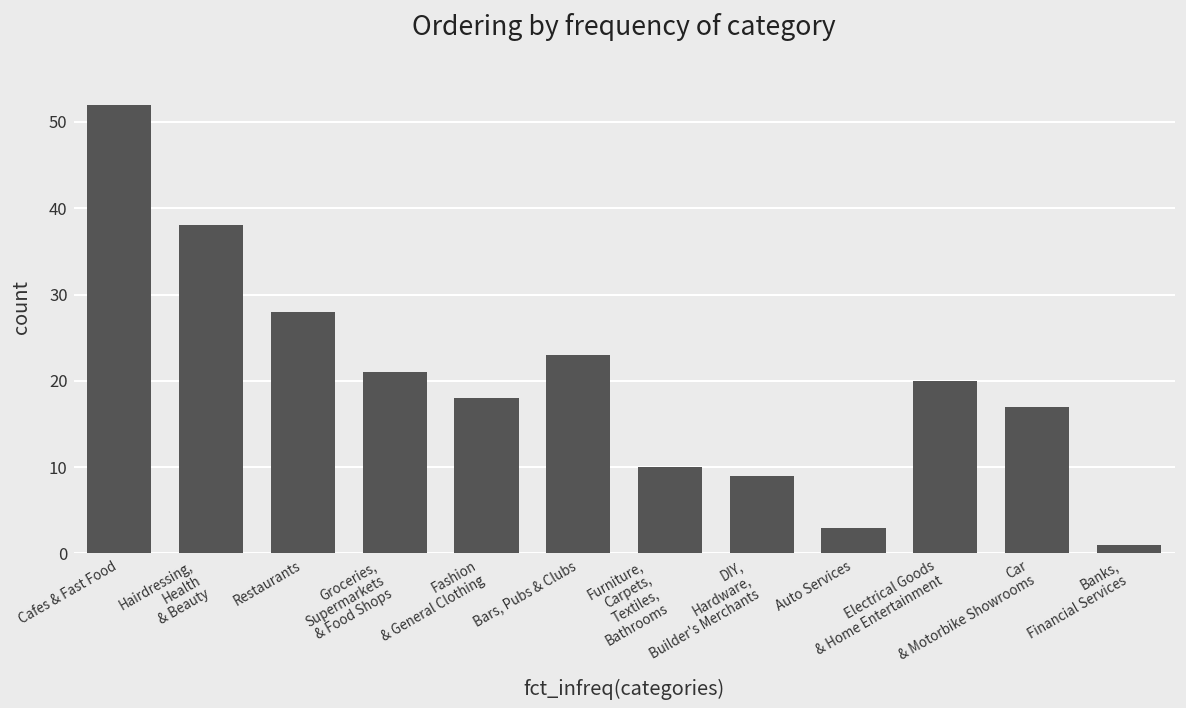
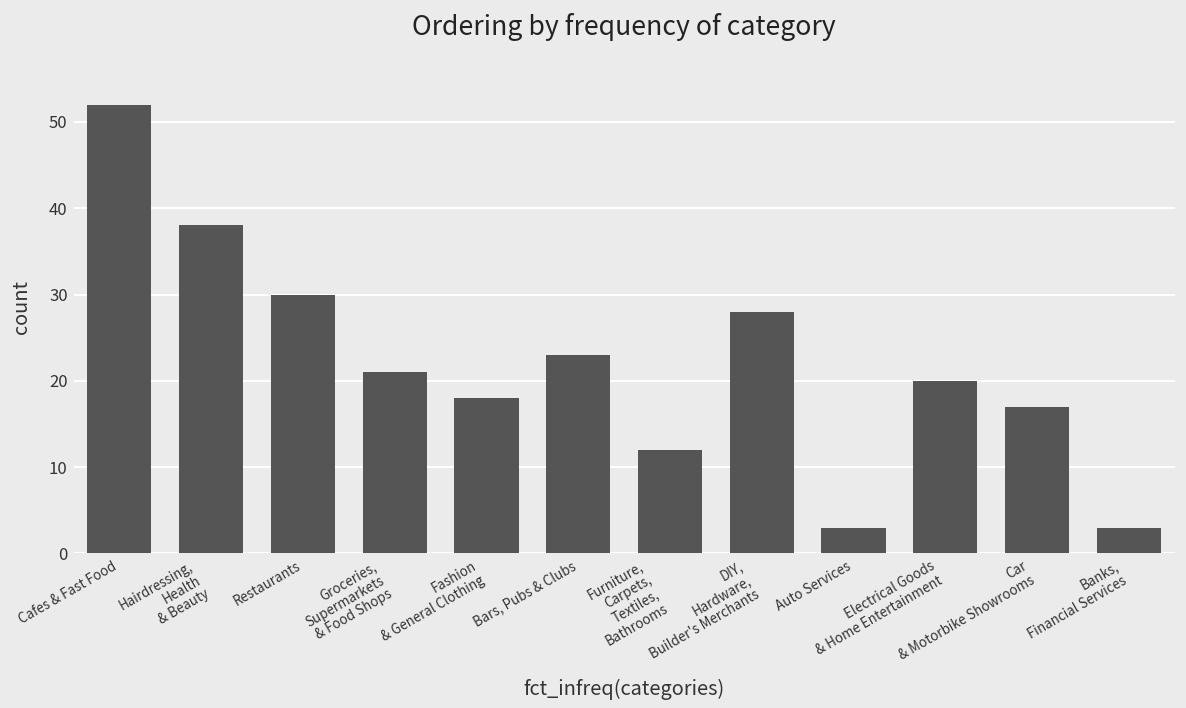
Restaurants: 28 -> 30
Furniture, Carpets, Textiles, Bathrooms: 10 -> 12
DIY, Hardware, Builder's Merchants: 9 -> 28
Banks, Financial Services: 1 -> 3
